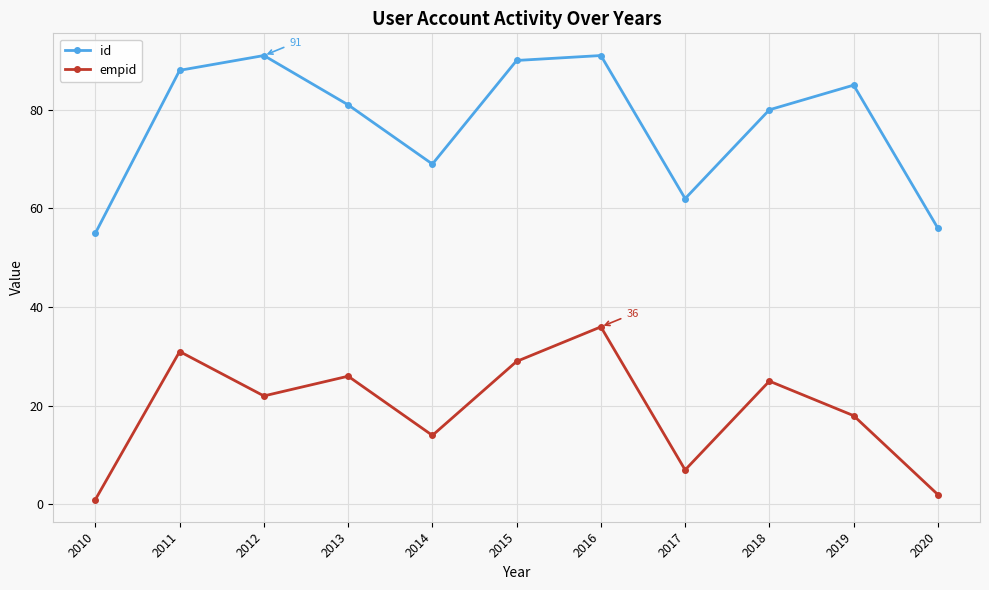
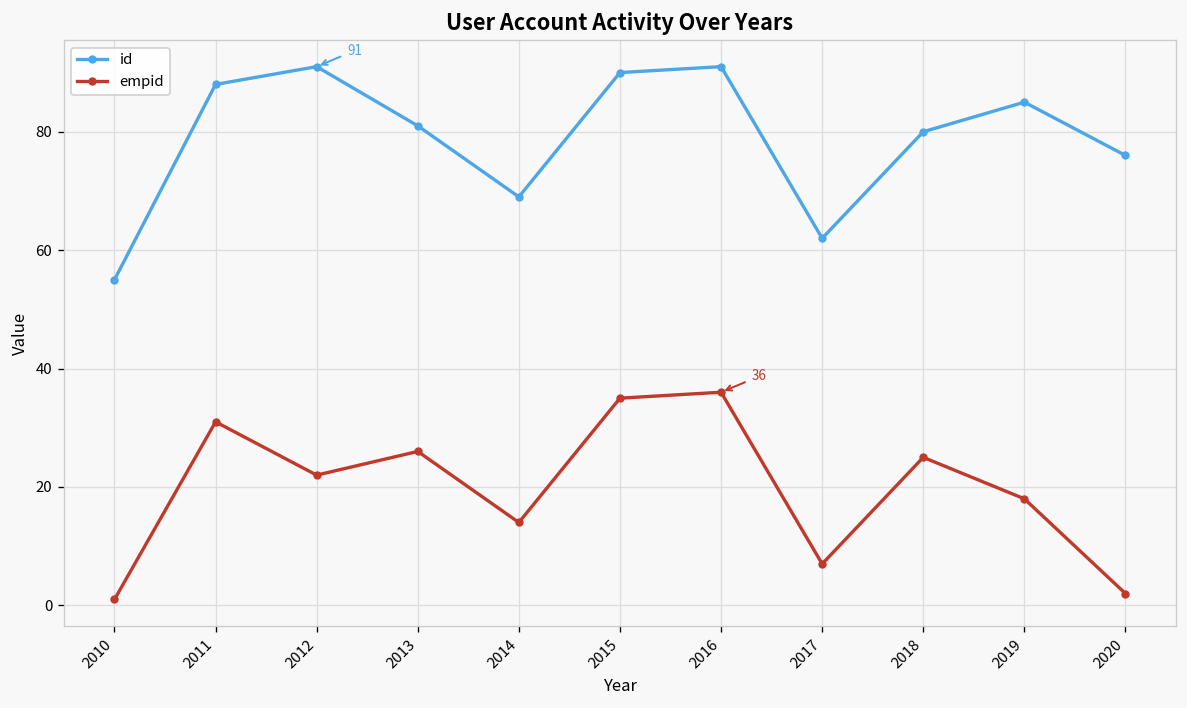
empid, 2015: 29 -> 35
id, 2020: 56 -> 76
